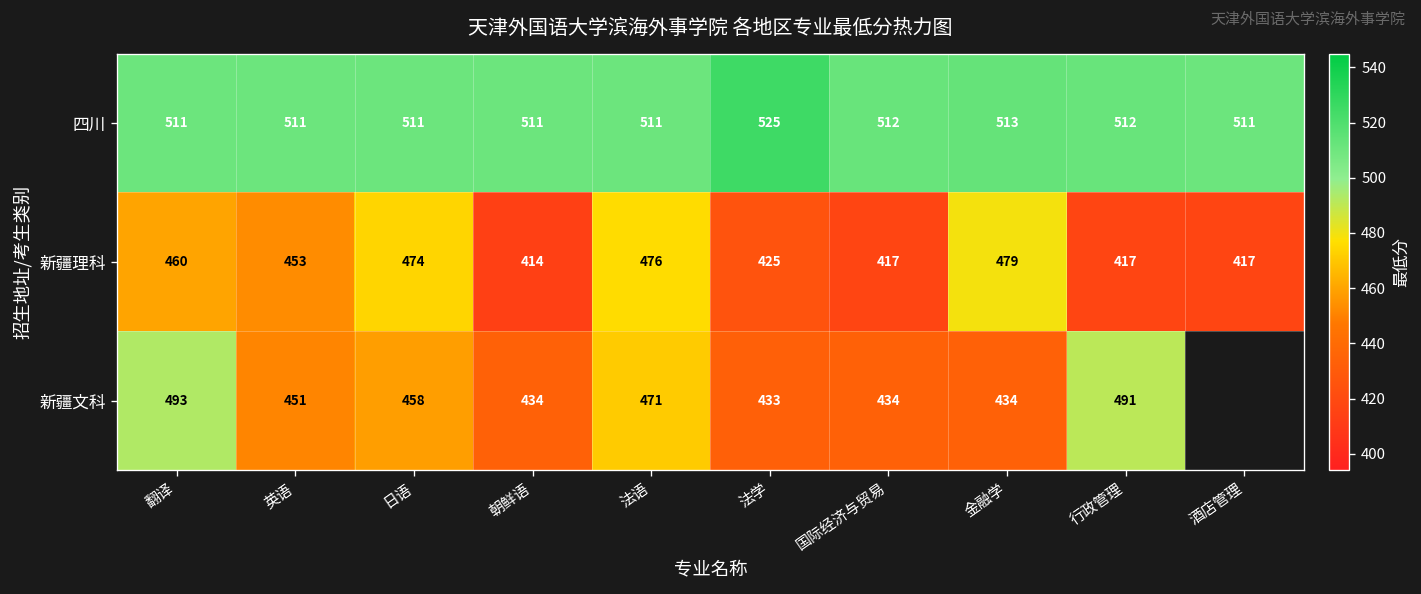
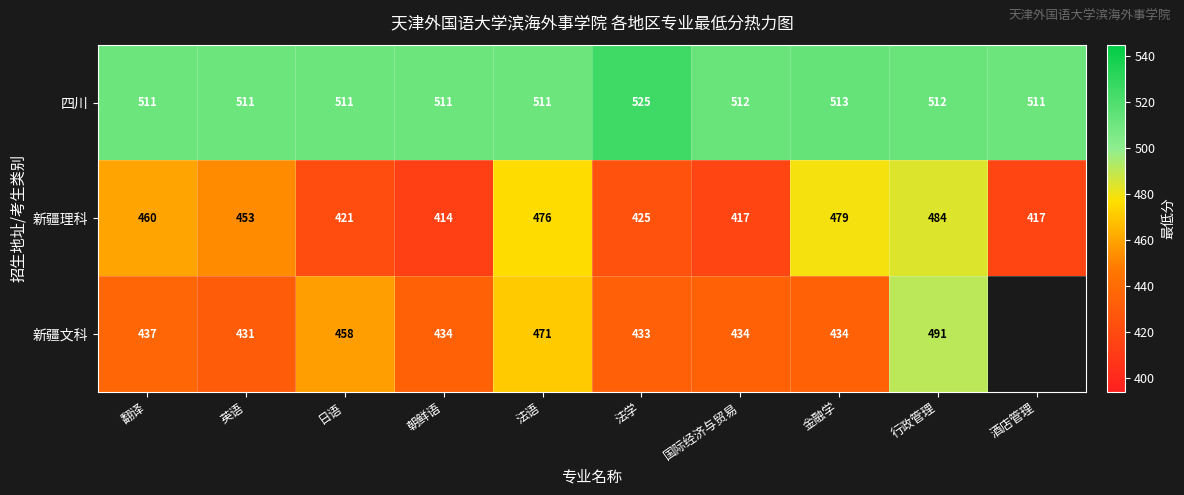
新疆理科, 日语: 474 -> 421
新疆理科, 行政管理: 417 -> 484
新疆文科, 翻译: 493 -> 437
新疆文科, 英语: 451 -> 431
